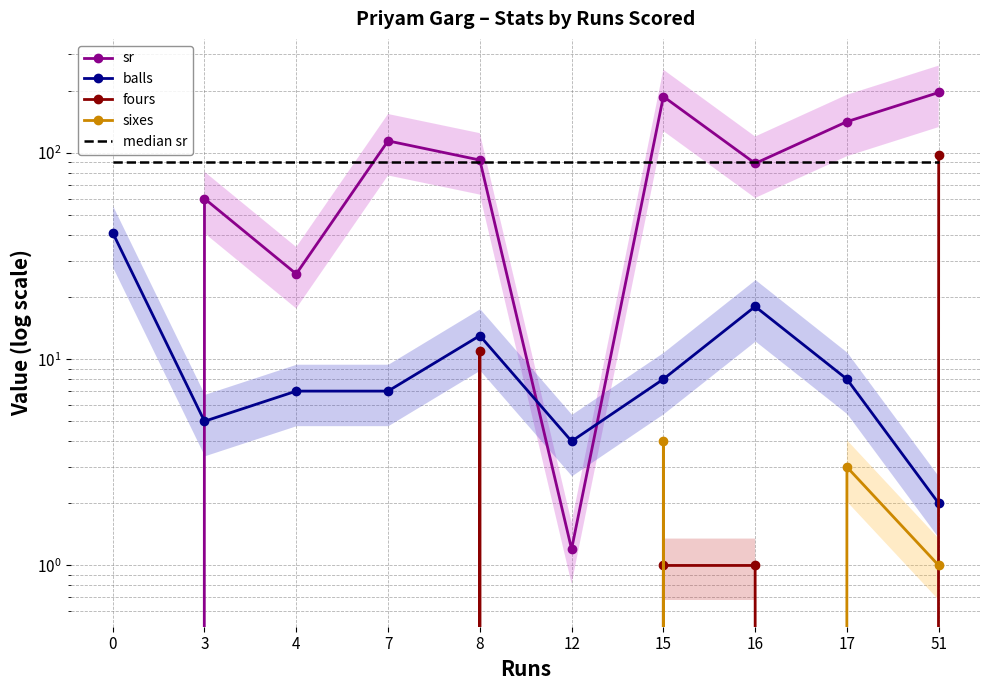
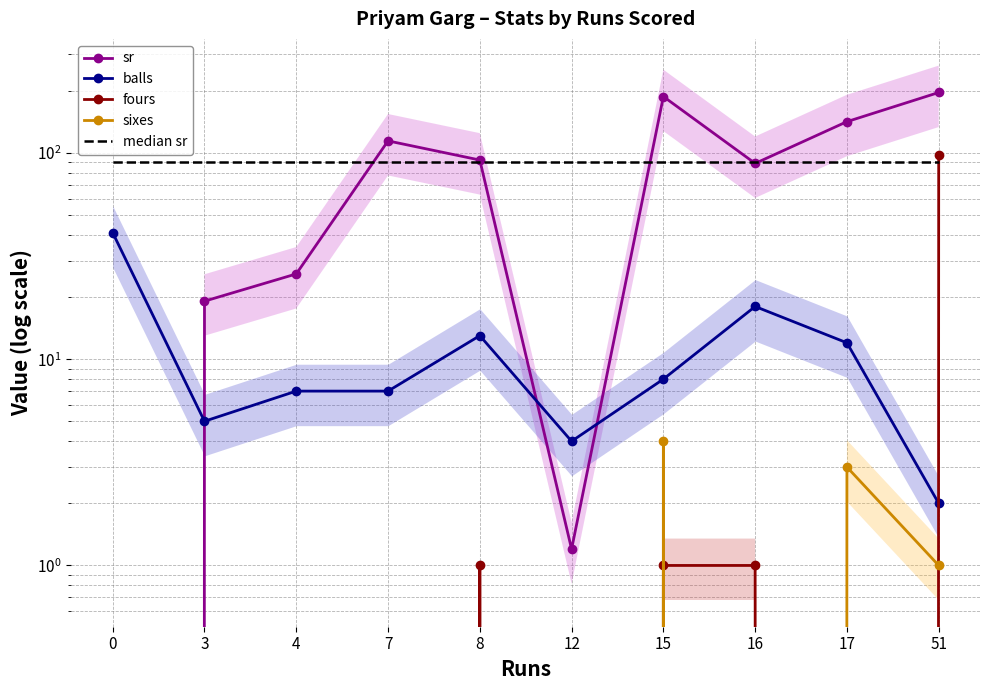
sr, 3: 60 -> 19
fours, 8: 11 -> 1
balls, 17: 8 -> 12
